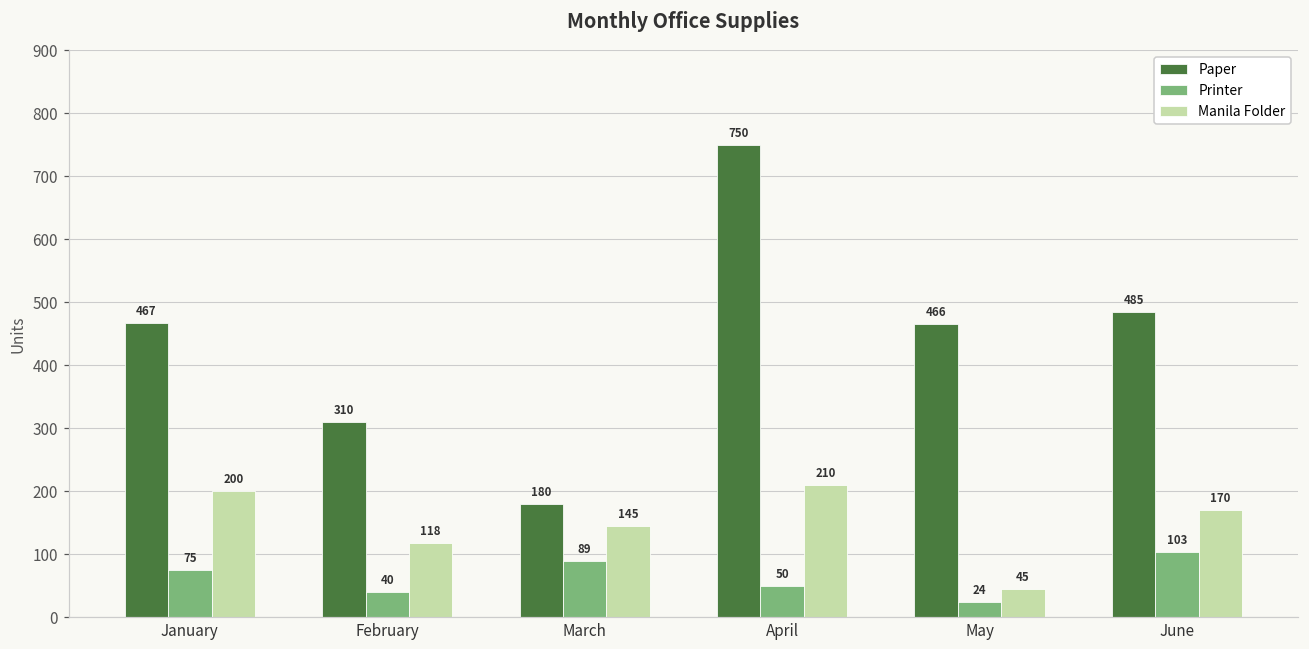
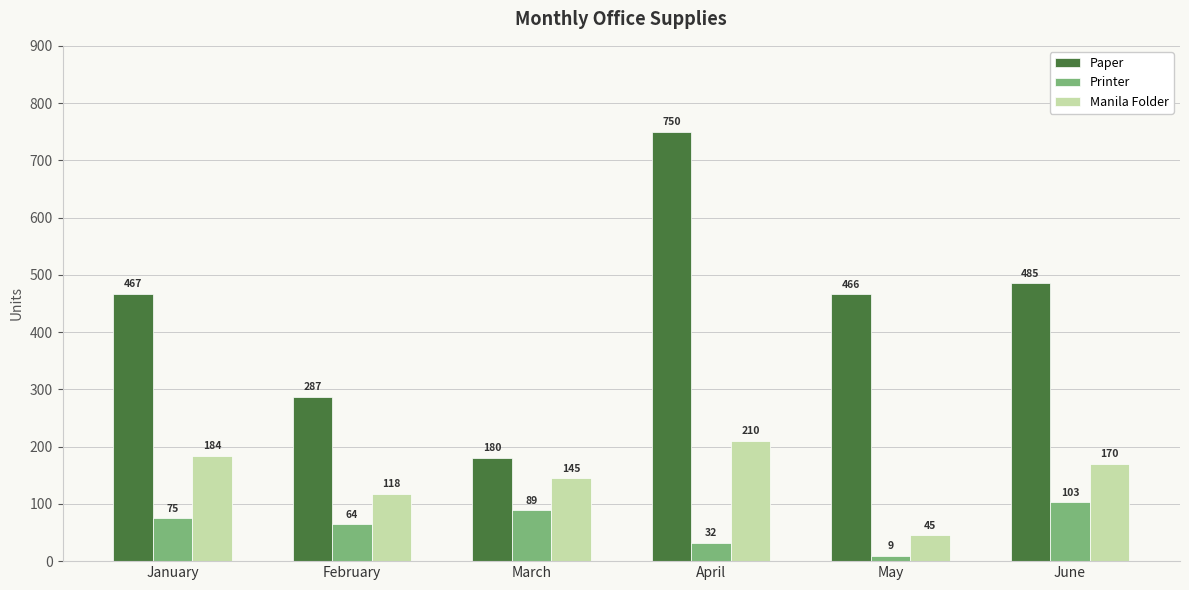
Manila Folder, January: 200 -> 184
Paper, February: 310 -> 287
Printer, February: 40 -> 64
Printer, April: 50 -> 32
Printer, May: 24 -> 9
